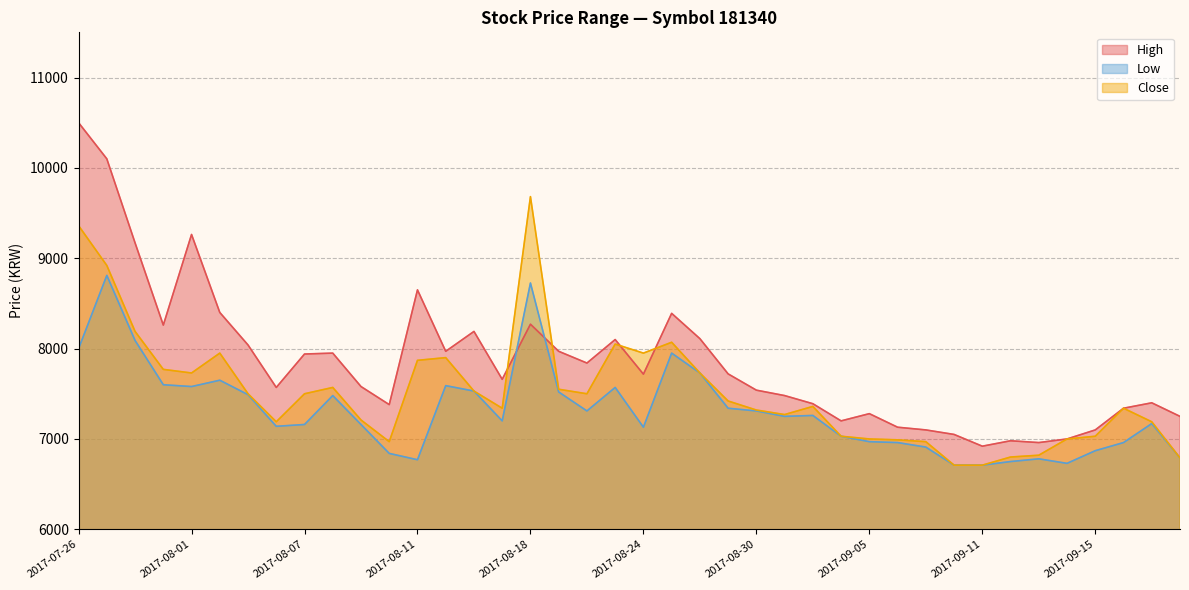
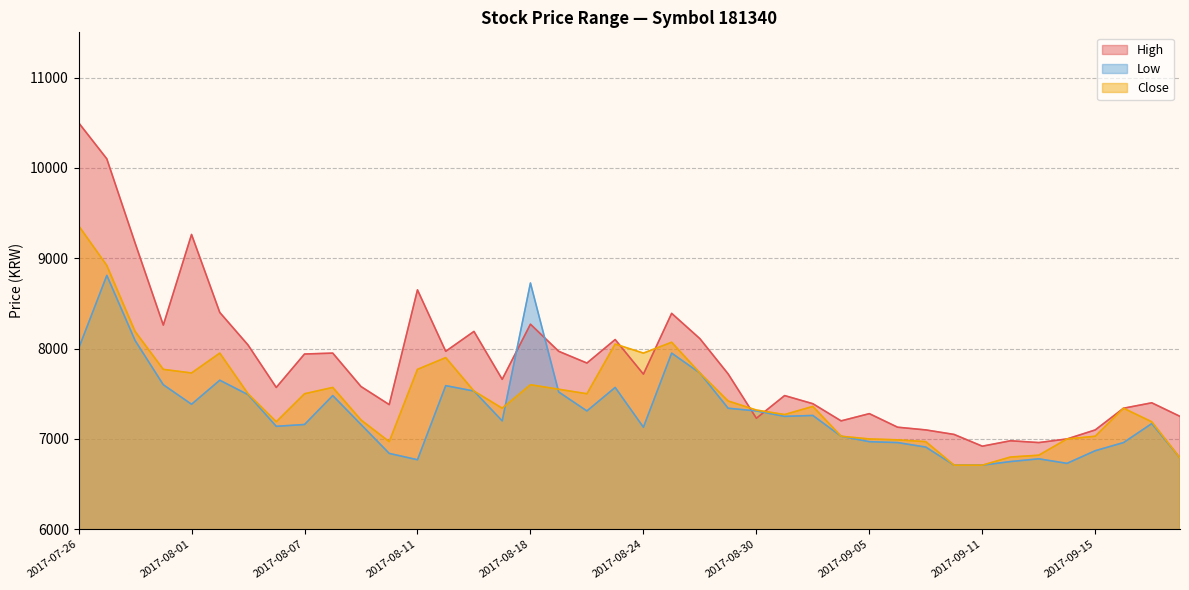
Low, 2017-08-01: 7600 -> 7400
Close, 2017-08-11: 7900 -> 7800
Close, 2017-08-18: 9700 -> 7600
High, 2017-08-30: 7500 -> 7200
